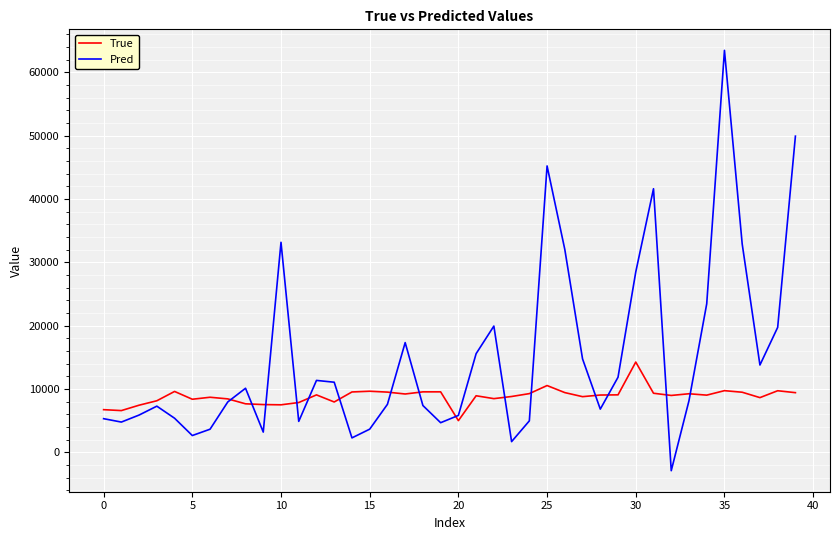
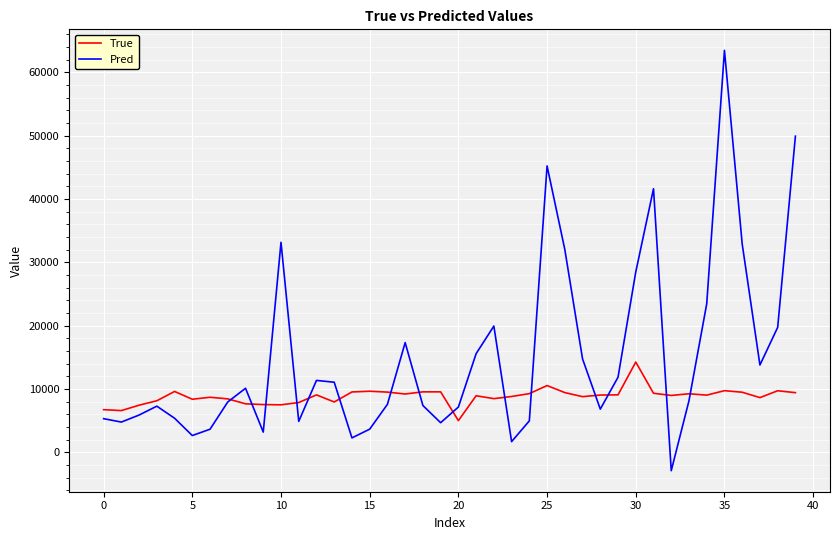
Pred, 20: 6000 -> 7000
